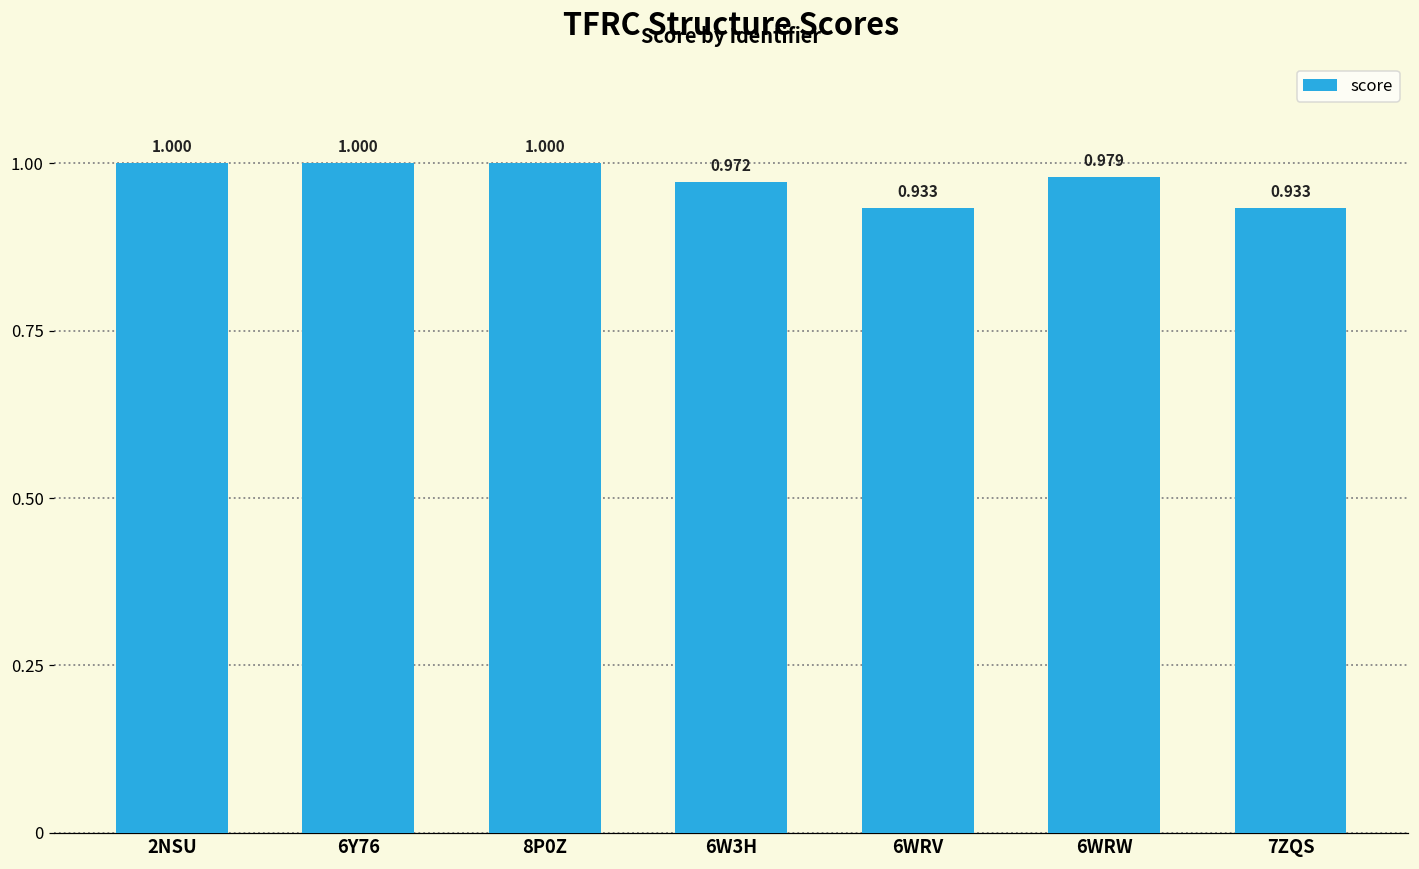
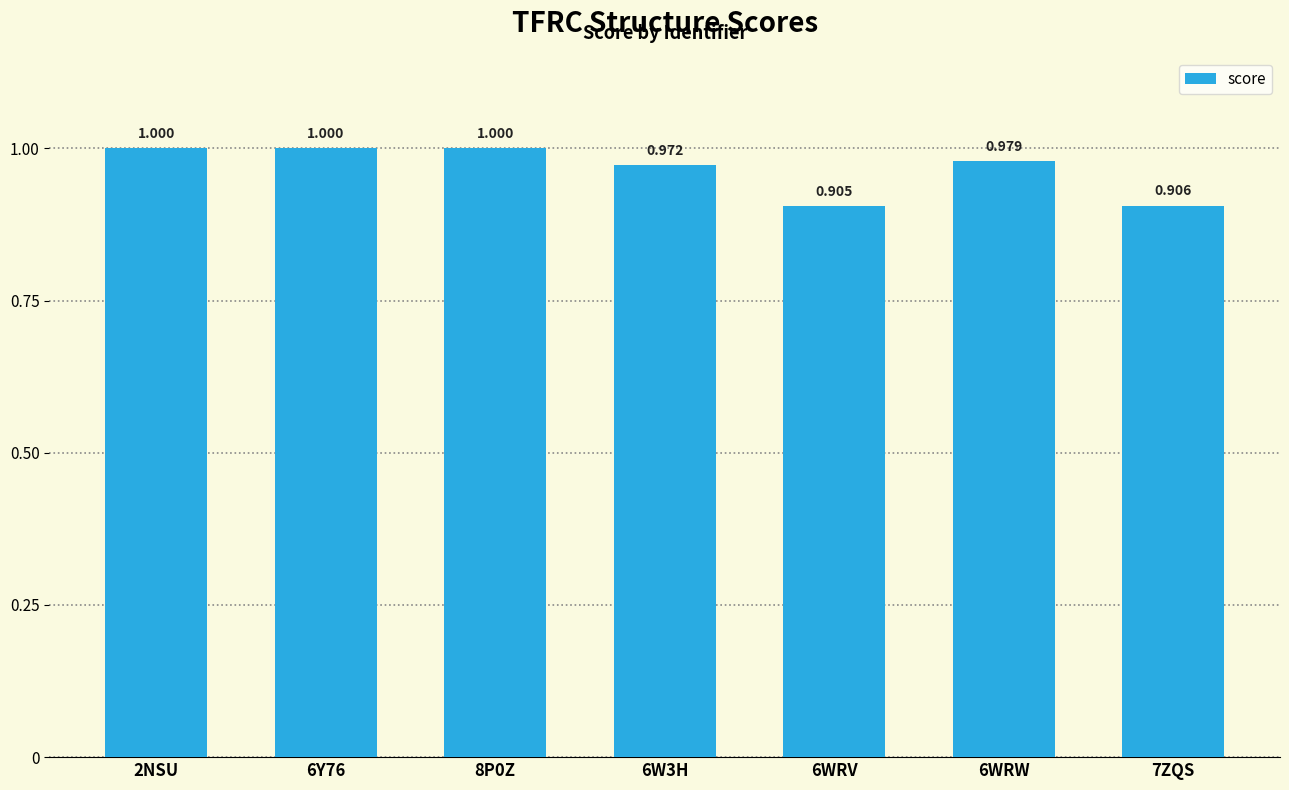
6WRV: 0.933 -> 0.905
7ZQS: 0.933 -> 0.906
